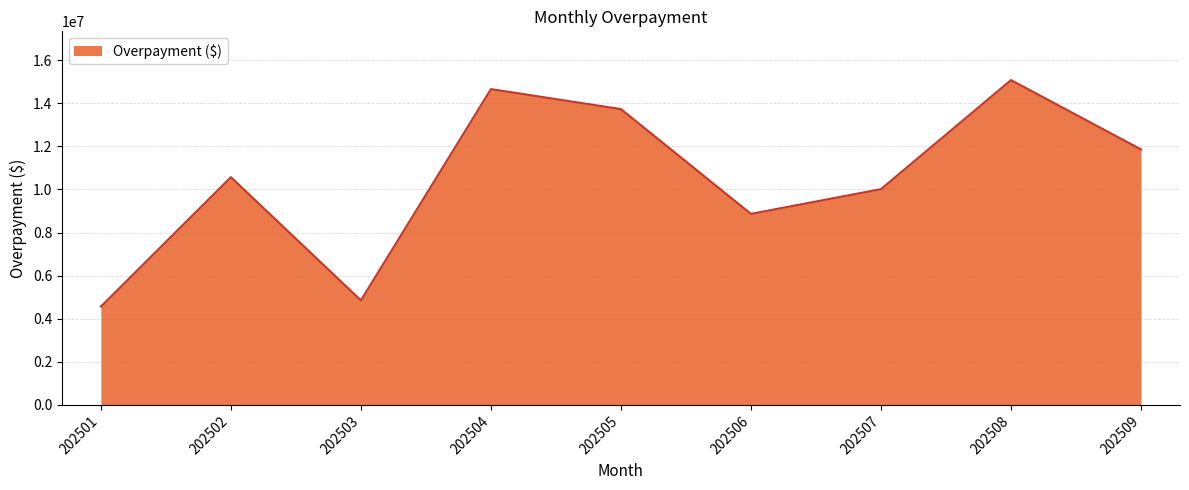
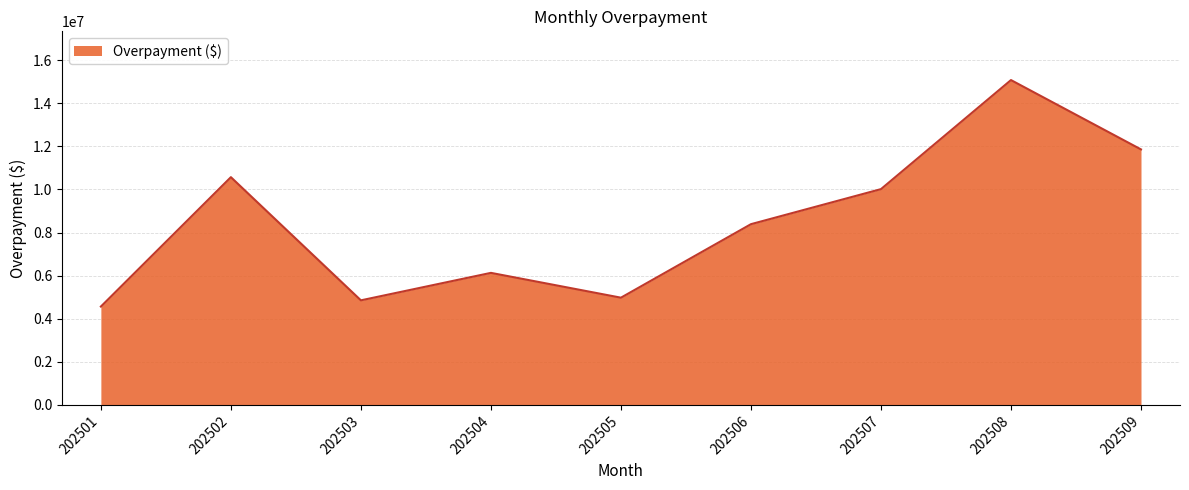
202504: 14700000 -> 6100000
202505: 13700000 -> 5000000
202506: 8900000 -> 8400000
